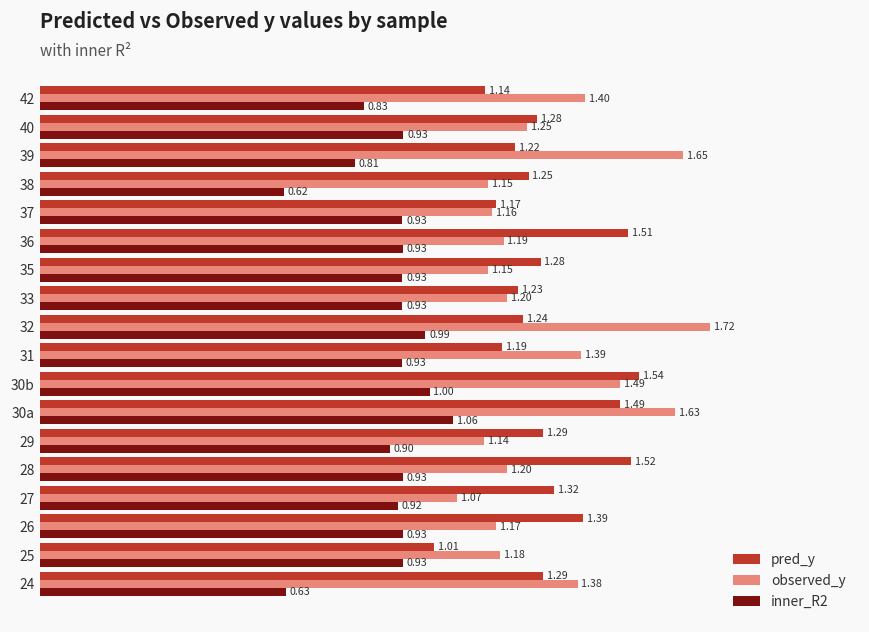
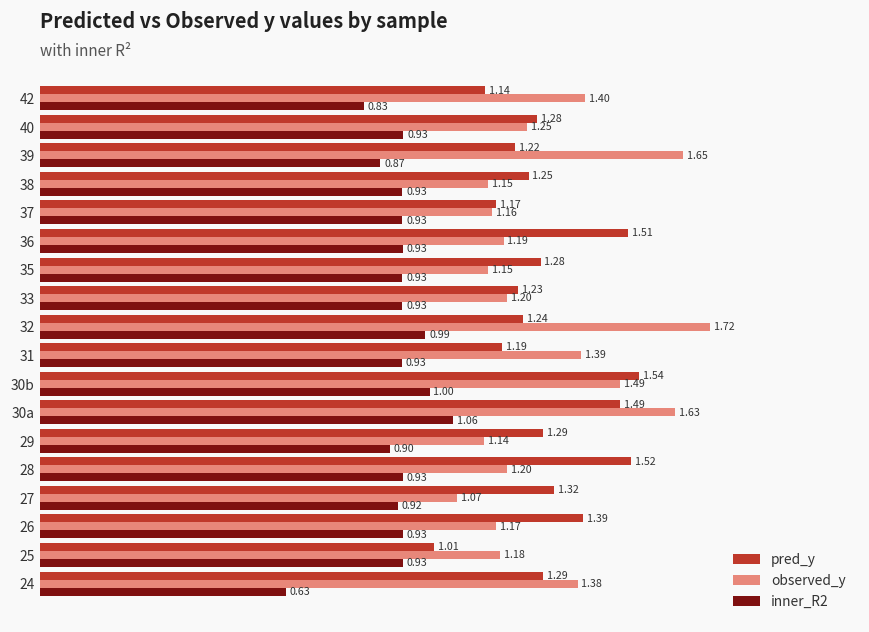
inner_R2, 39: 0.81 -> 0.87
inner_R2, 38: 0.62 -> 0.93
